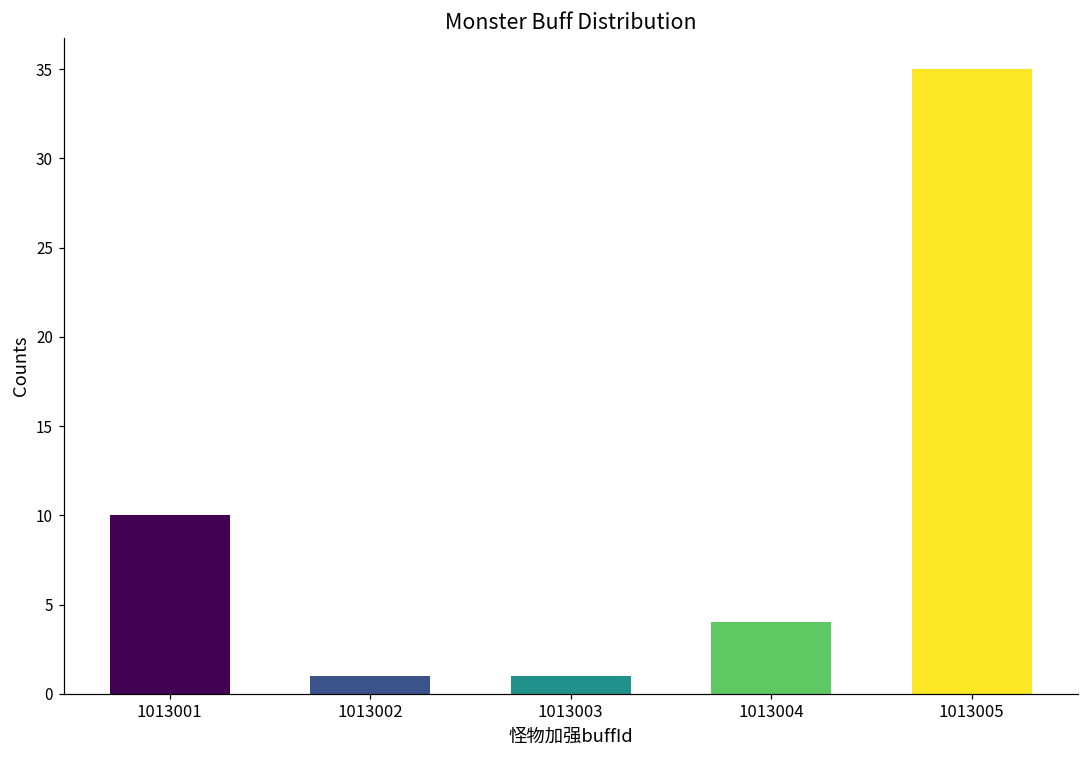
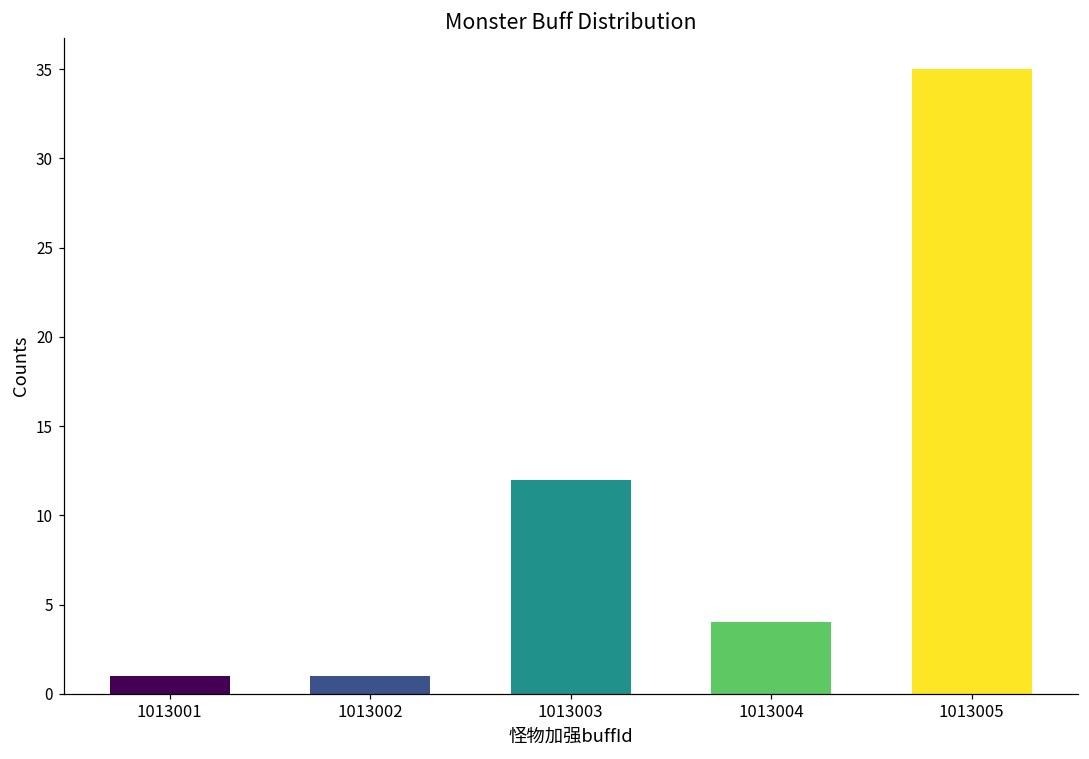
1013001: 10 -> 1
1013003: 1 -> 12
